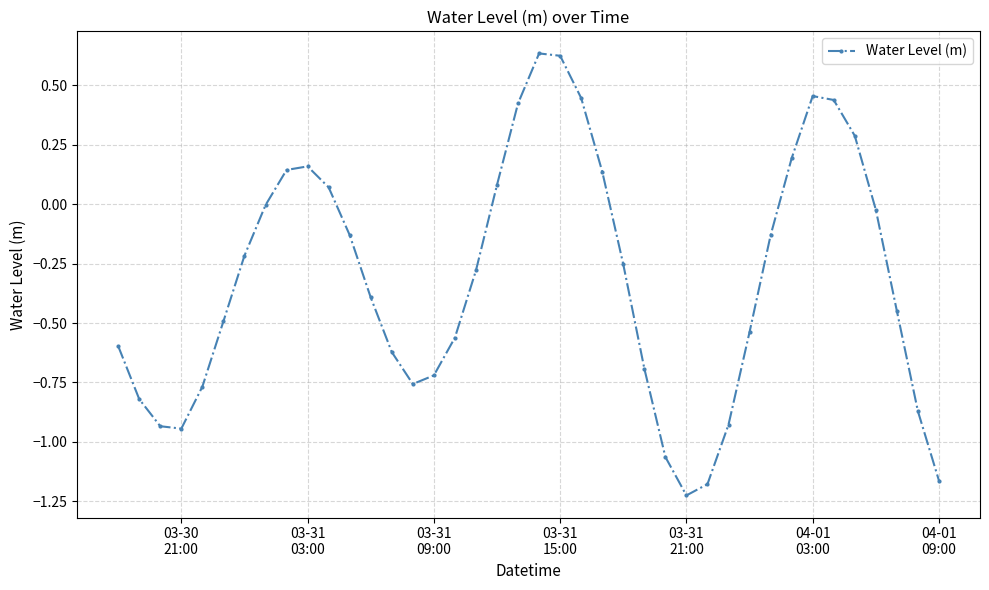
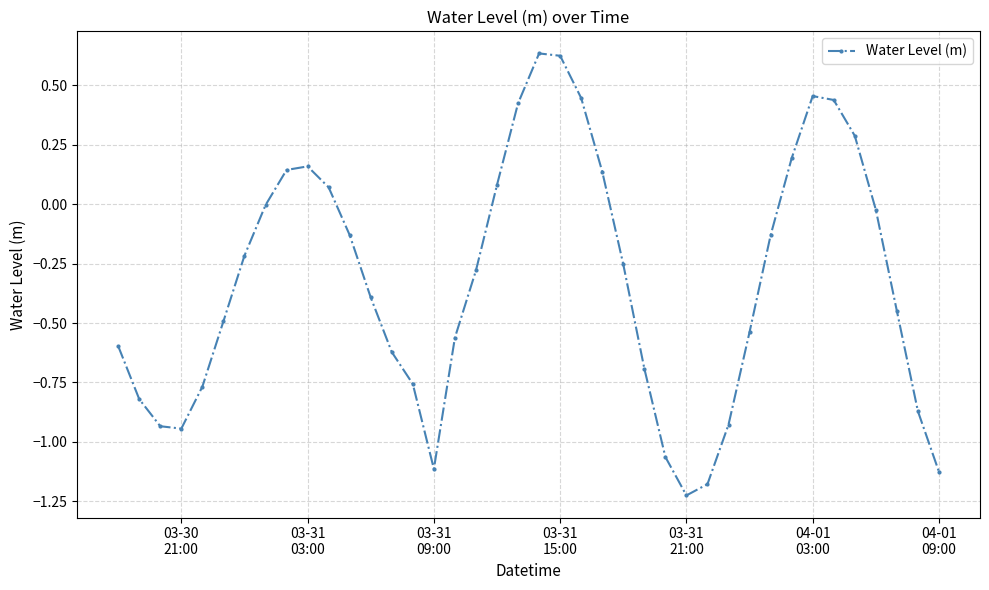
03-31 09:00: -0.72 -> -1.11
04-01 09:00: -1.16 -> -1.13
